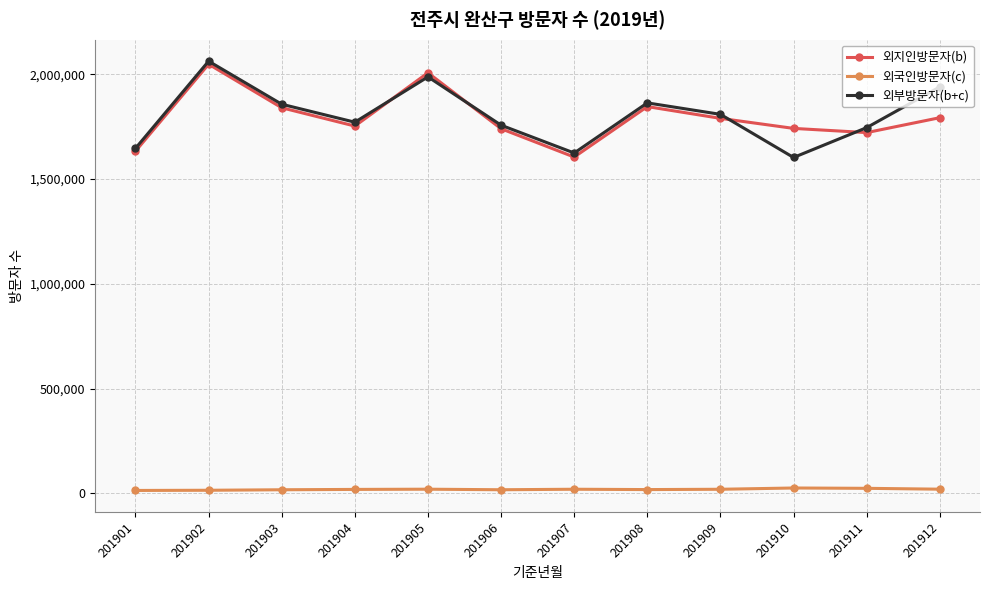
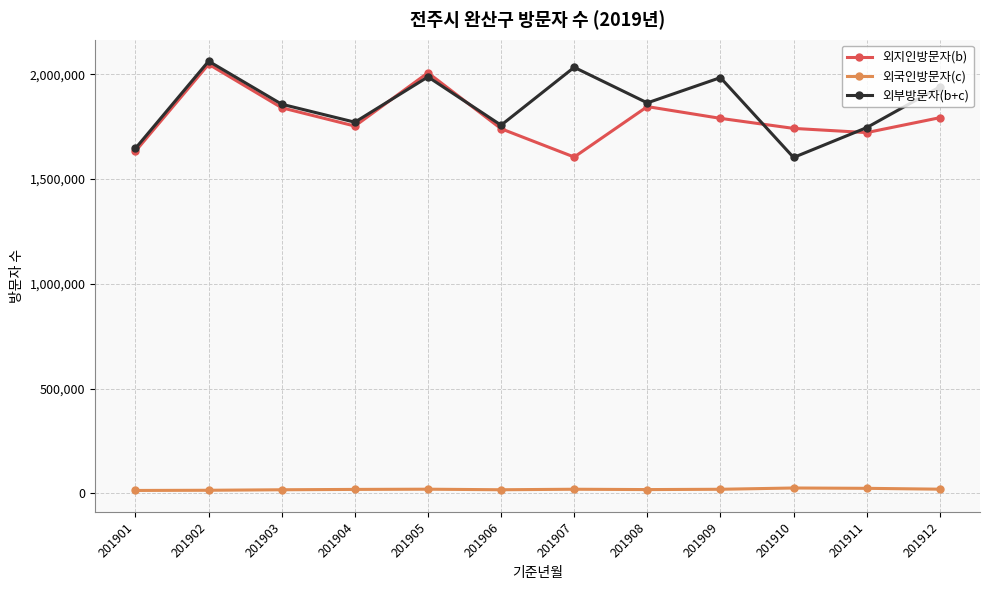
외부방문자(b+c), 201907: 1,620,000 -> 2,030,000
외부방문자(b+c), 201909: 1,810,000 -> 1,980,000
